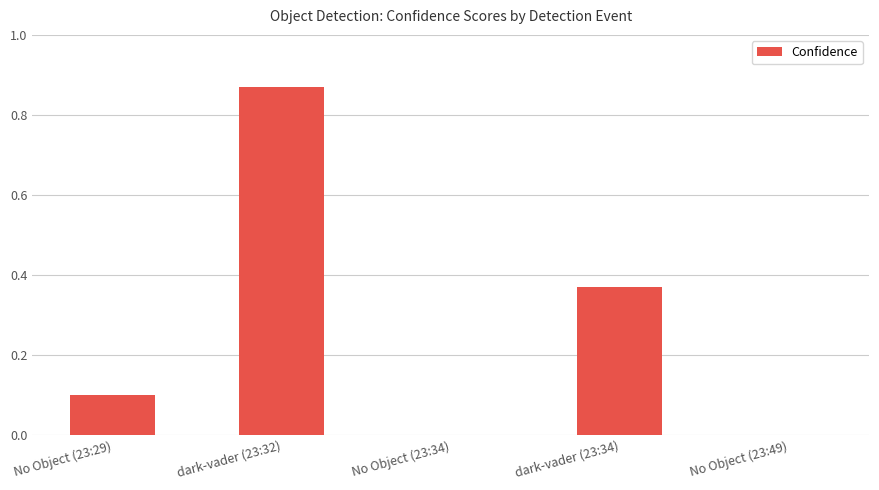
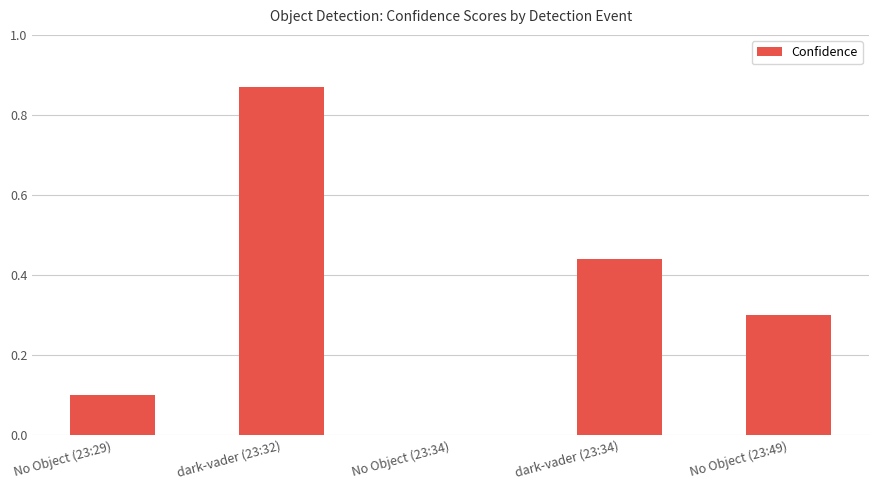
dark-vader (23:34): 0.37 -> 0.44
No Object (23:49): 0.0 -> 0.3
